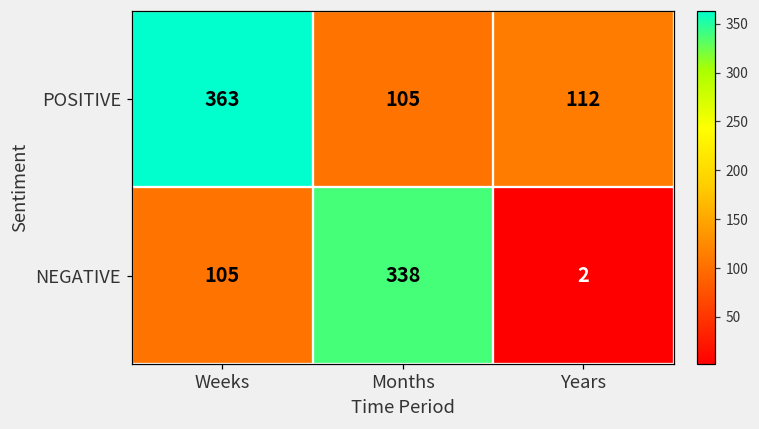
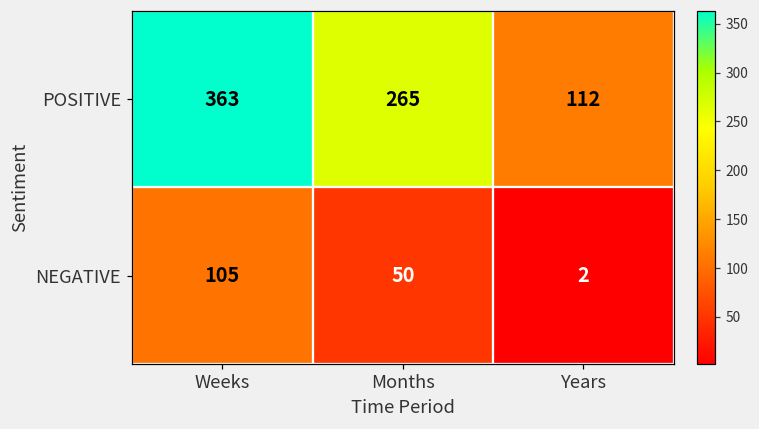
POSITIVE, Months: 105 -> 265
NEGATIVE, Months: 338 -> 50
